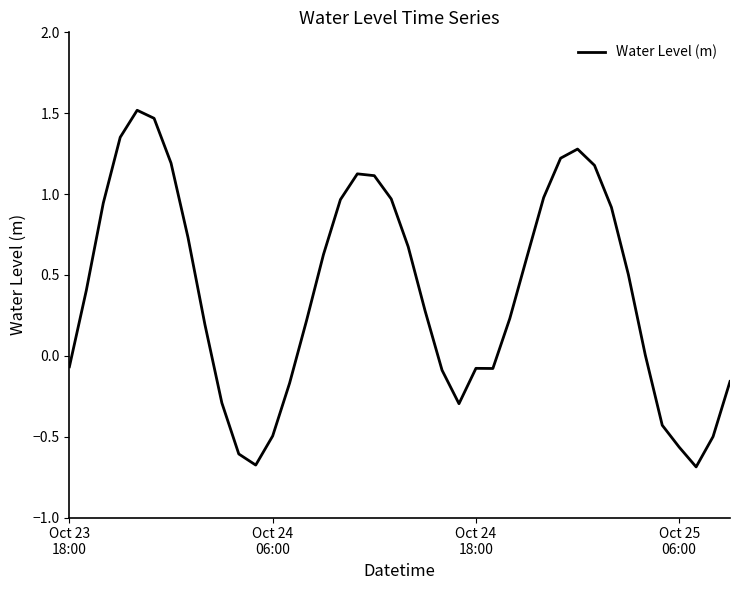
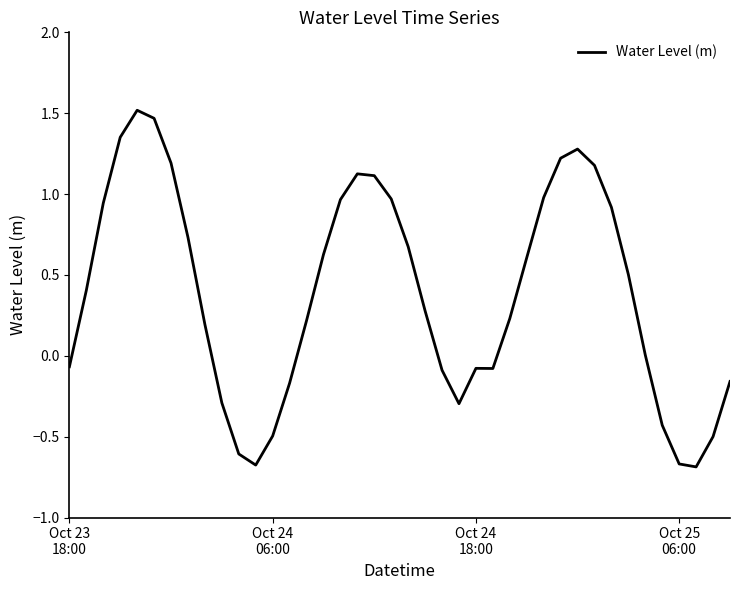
Oct 25 06:00: -0.56 -> -0.67
